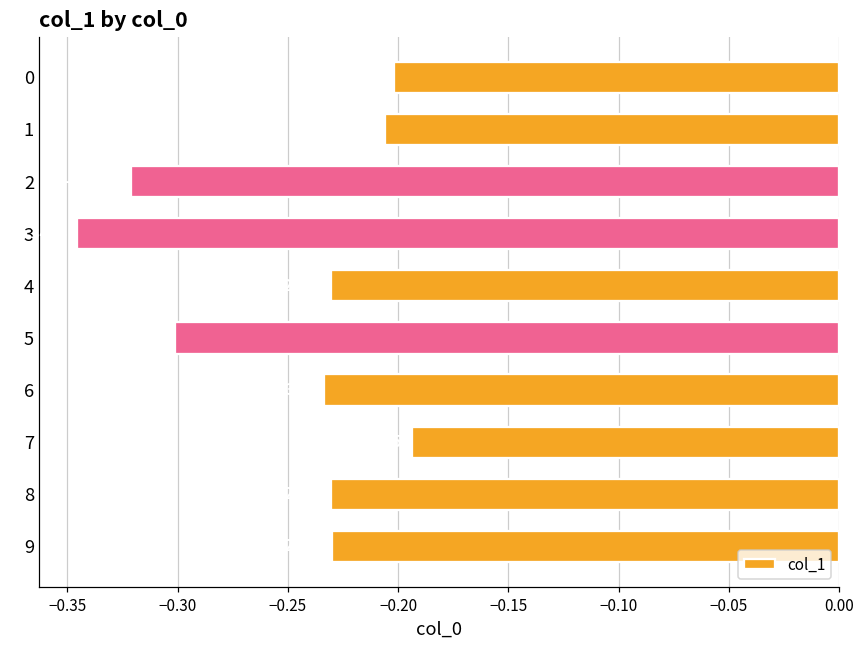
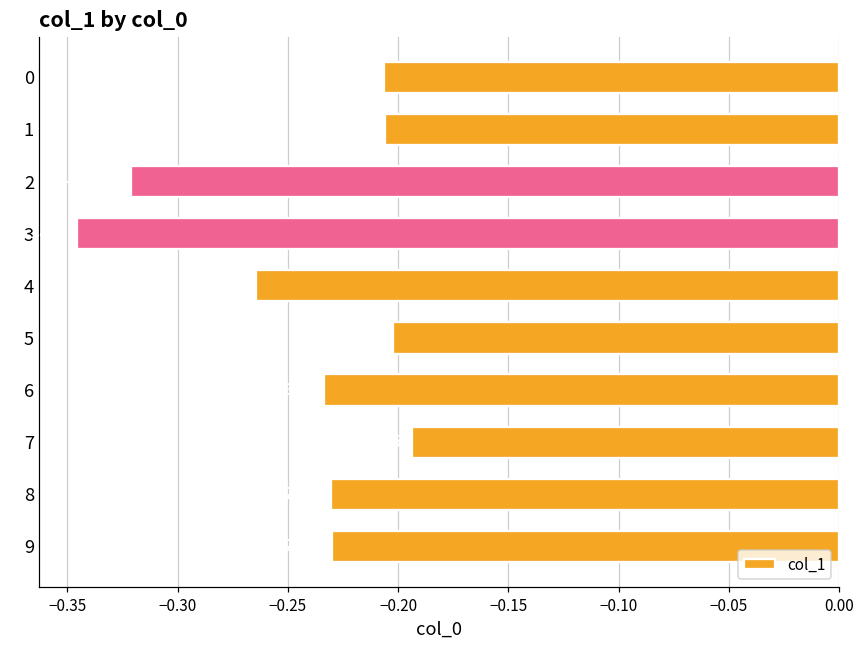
0: -0.202 -> -0.207
4: -0.230 -> -0.264
5: -0.301 -> -0.203
